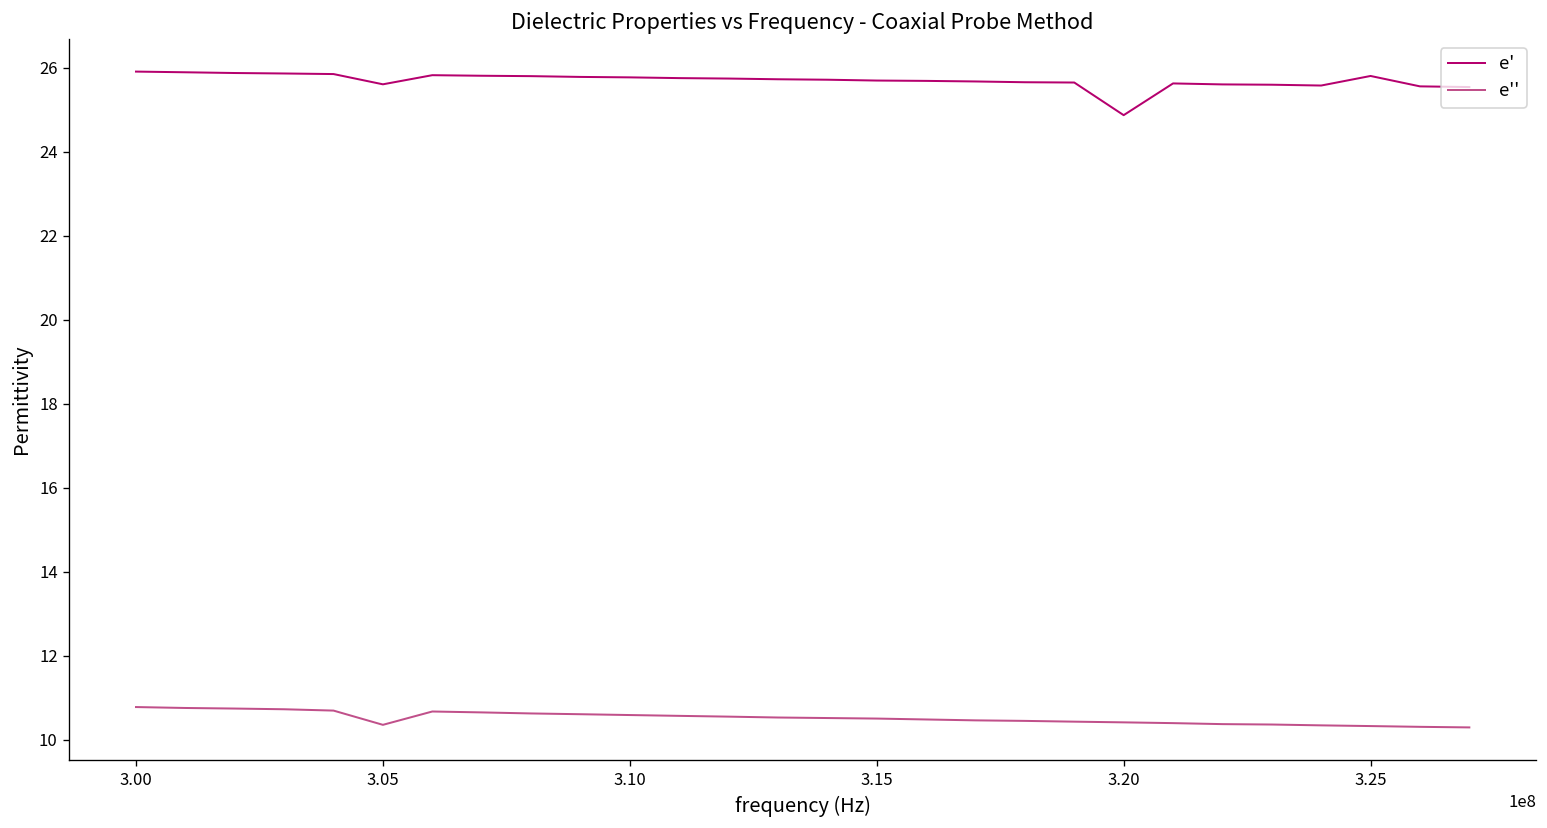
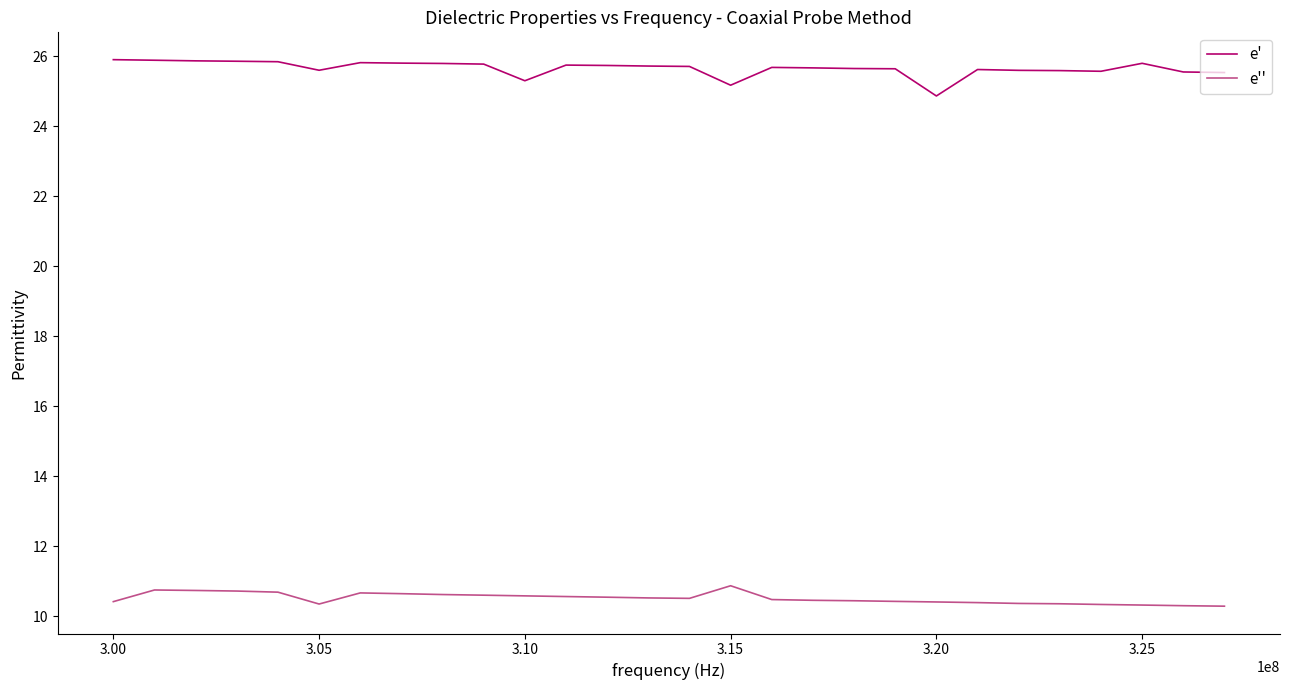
e'', 3.00: 10.8 -> 10.4
e', 3.10: 25.8 -> 25.3
e', 3.15: 25.7 -> 25.2
e'', 3.15: 10.5 -> 10.9
